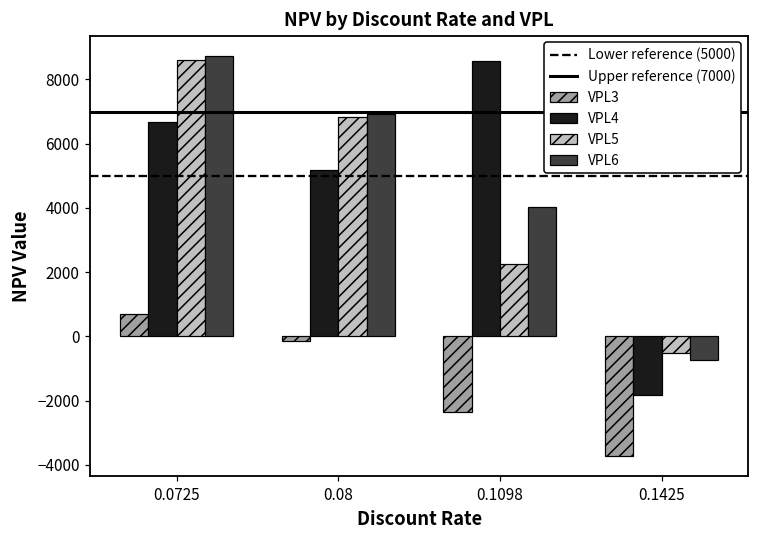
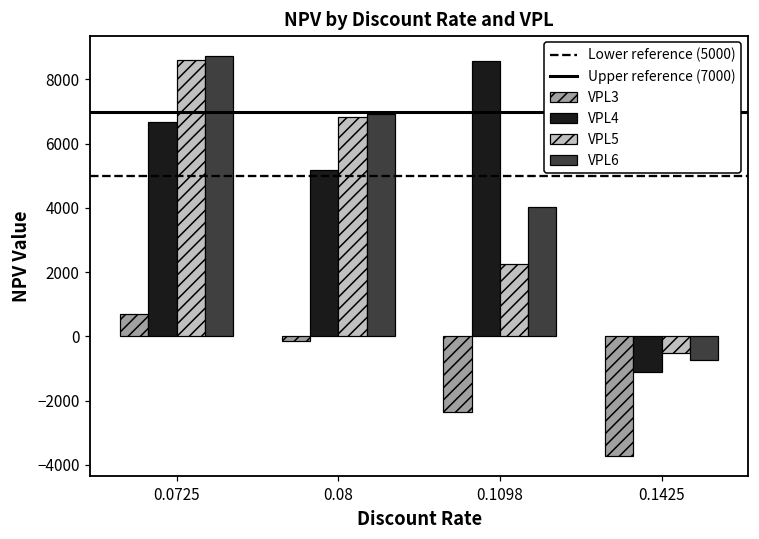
VPL4, 0.1425: -1800 -> -1100
